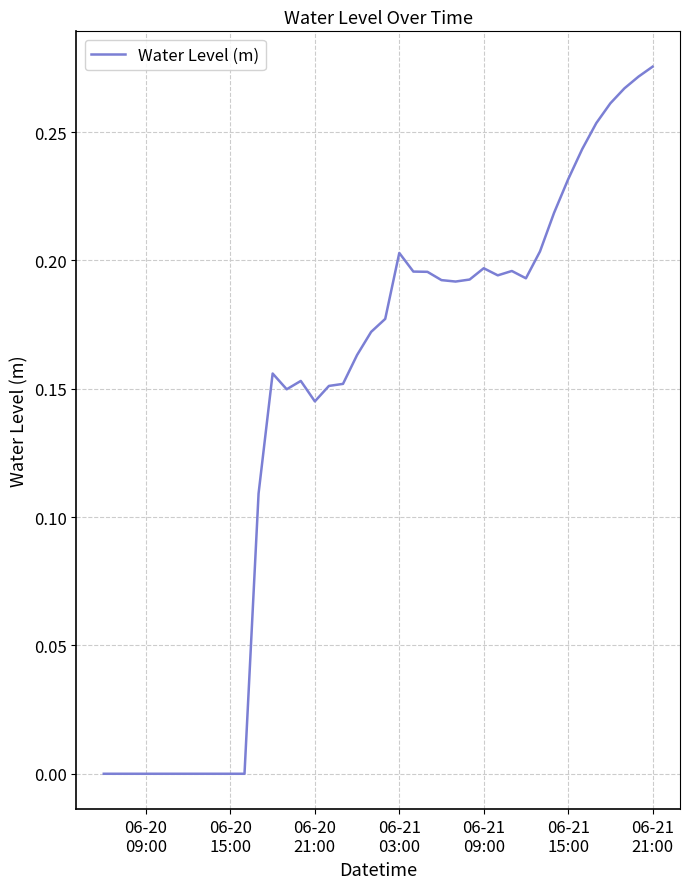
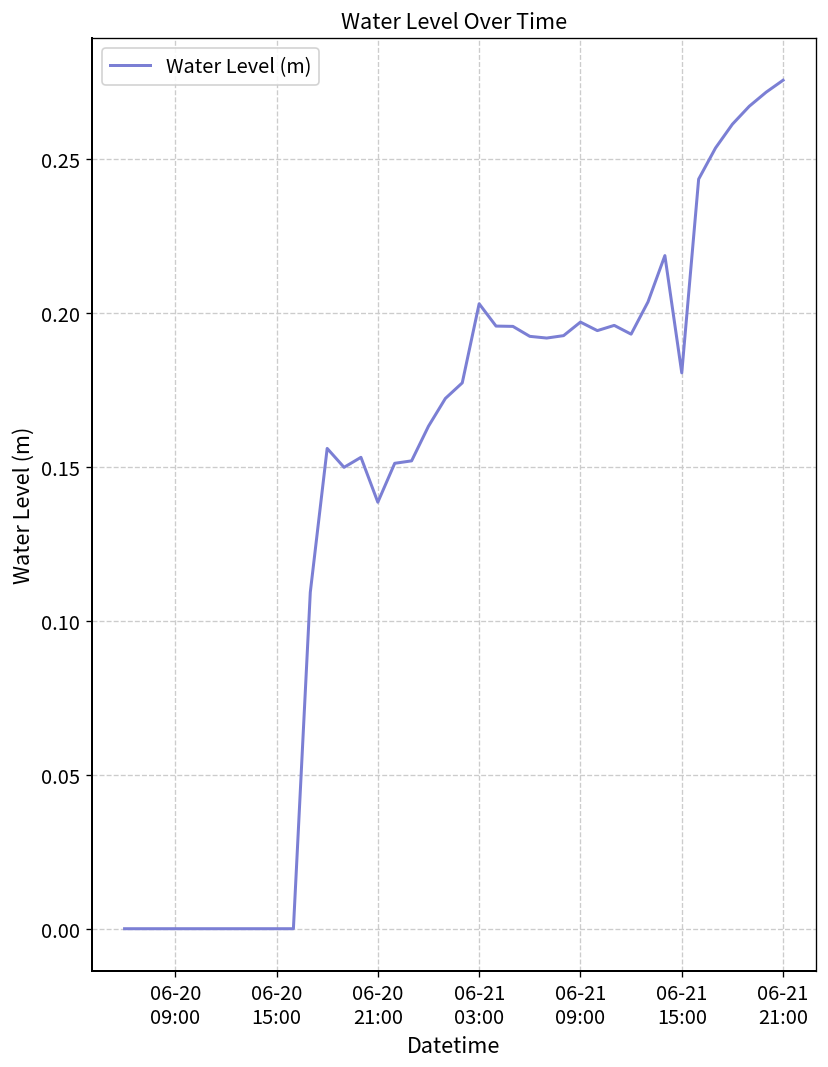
06-20 21:00: 0.145 -> 0.138
06-21 15:00: 0.232 -> 0.180
